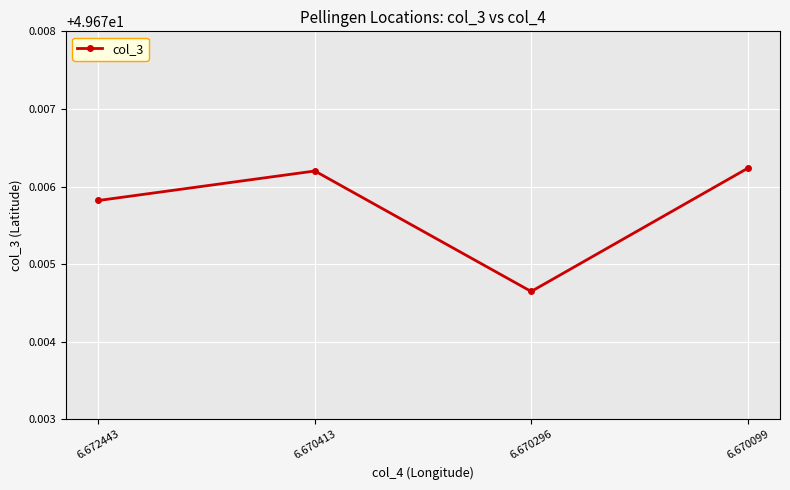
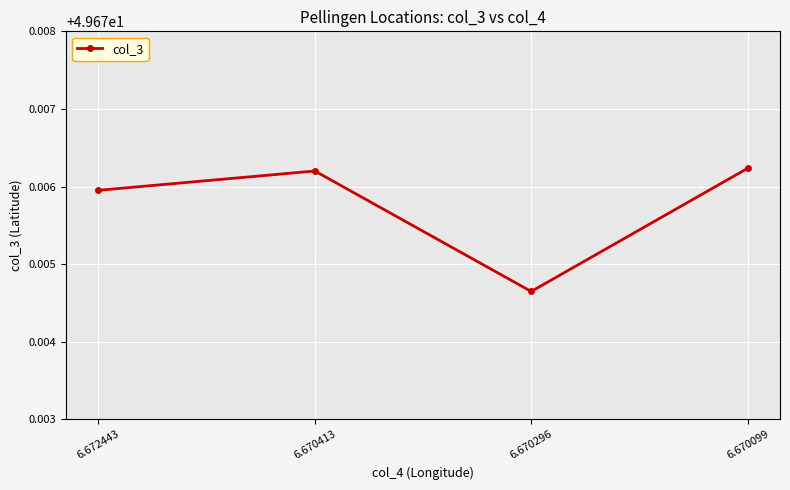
6.672443: 49.6758 -> 49.6760
